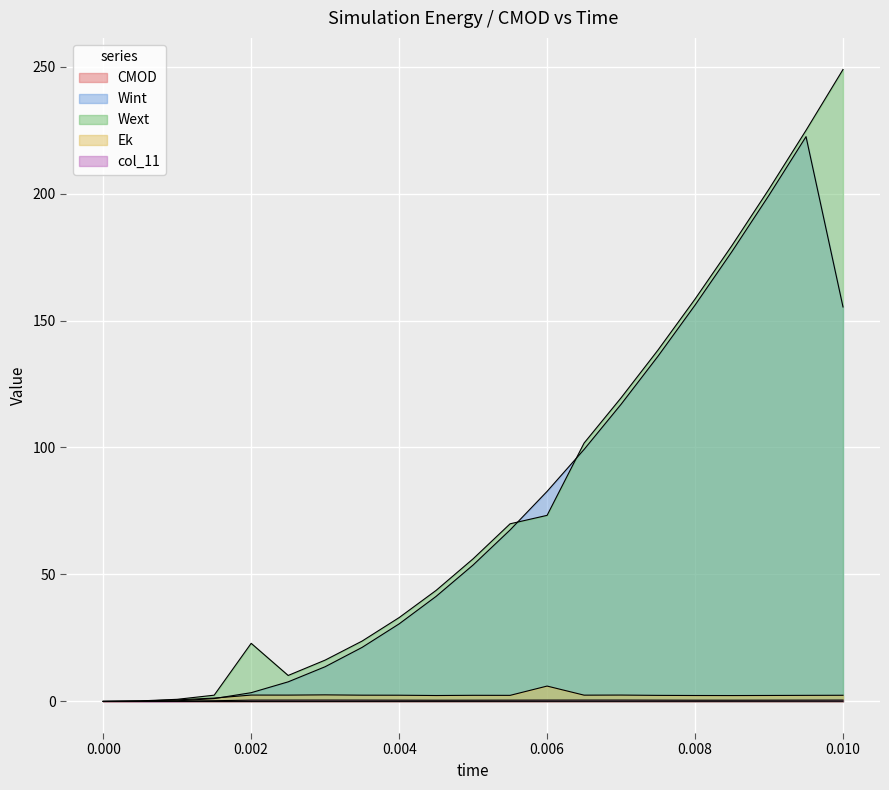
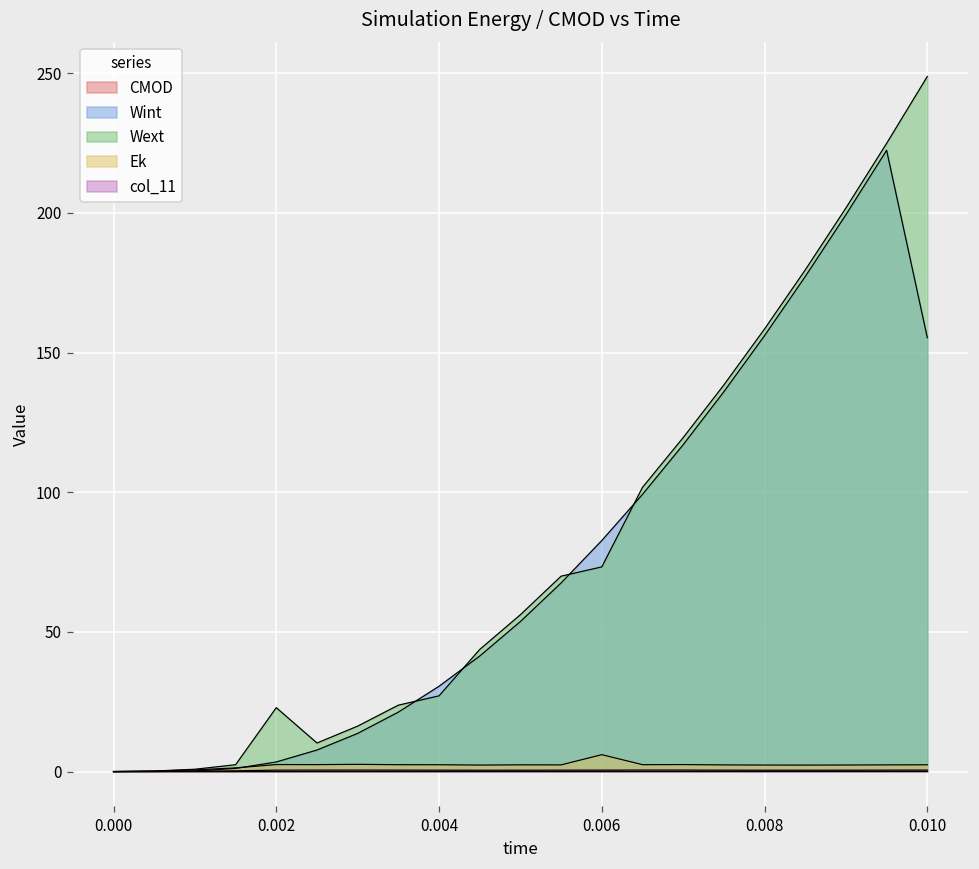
Wext, 0.004: 33 -> 27
